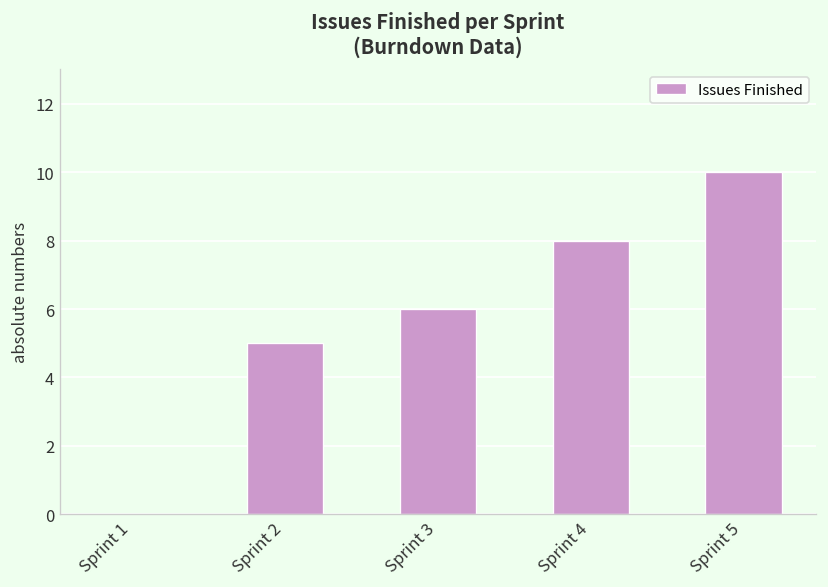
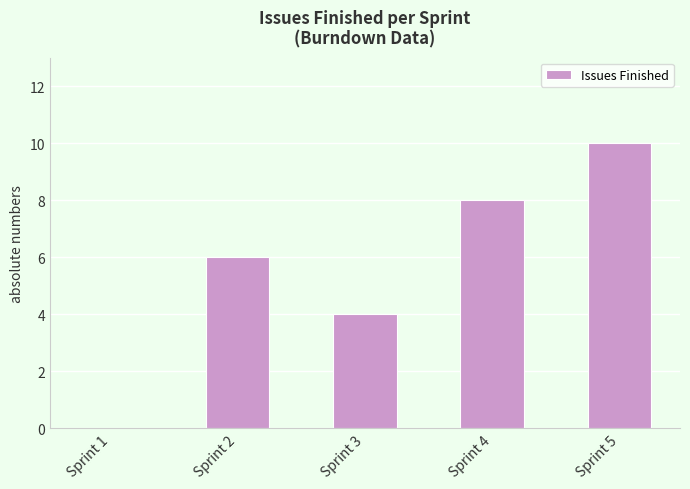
Sprint 2: 5 -> 6
Sprint 3: 6 -> 4
